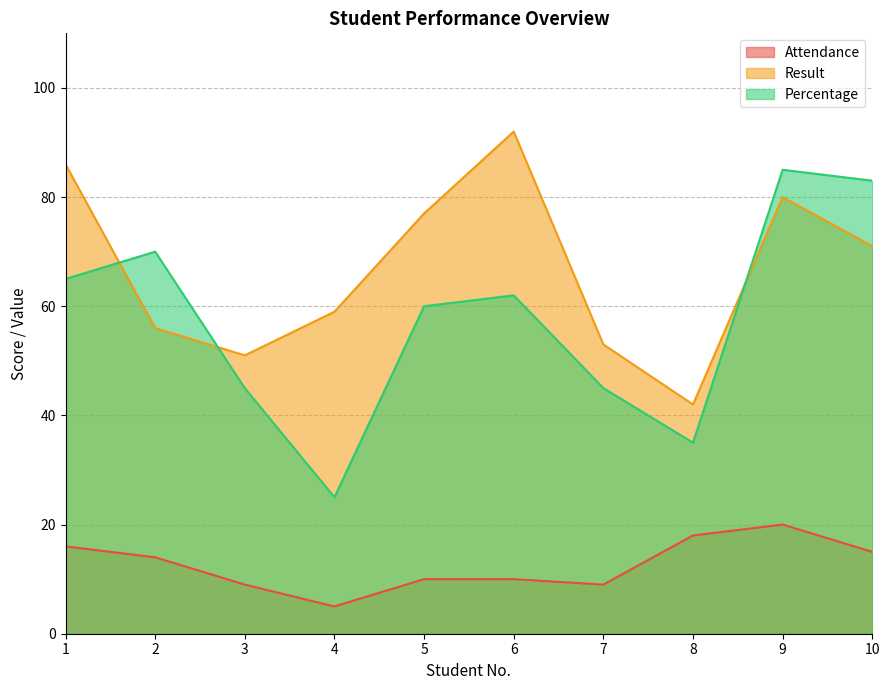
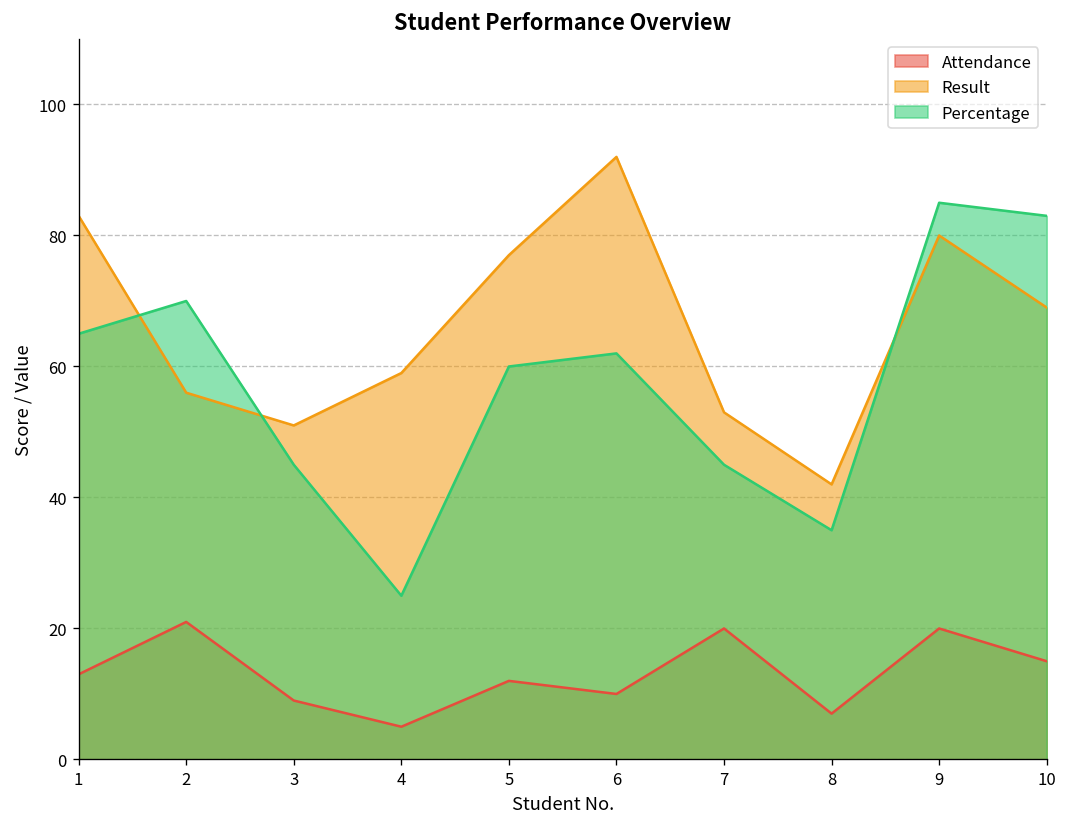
Attendance, 1: 16 -> 13
Result, 1: 86 -> 83
Attendance, 2: 14 -> 21
Attendance, 5: 10 -> 12
Attendance, 7: 9 -> 20
Attendance, 8: 18 -> 7
Result, 10: 71 -> 69
